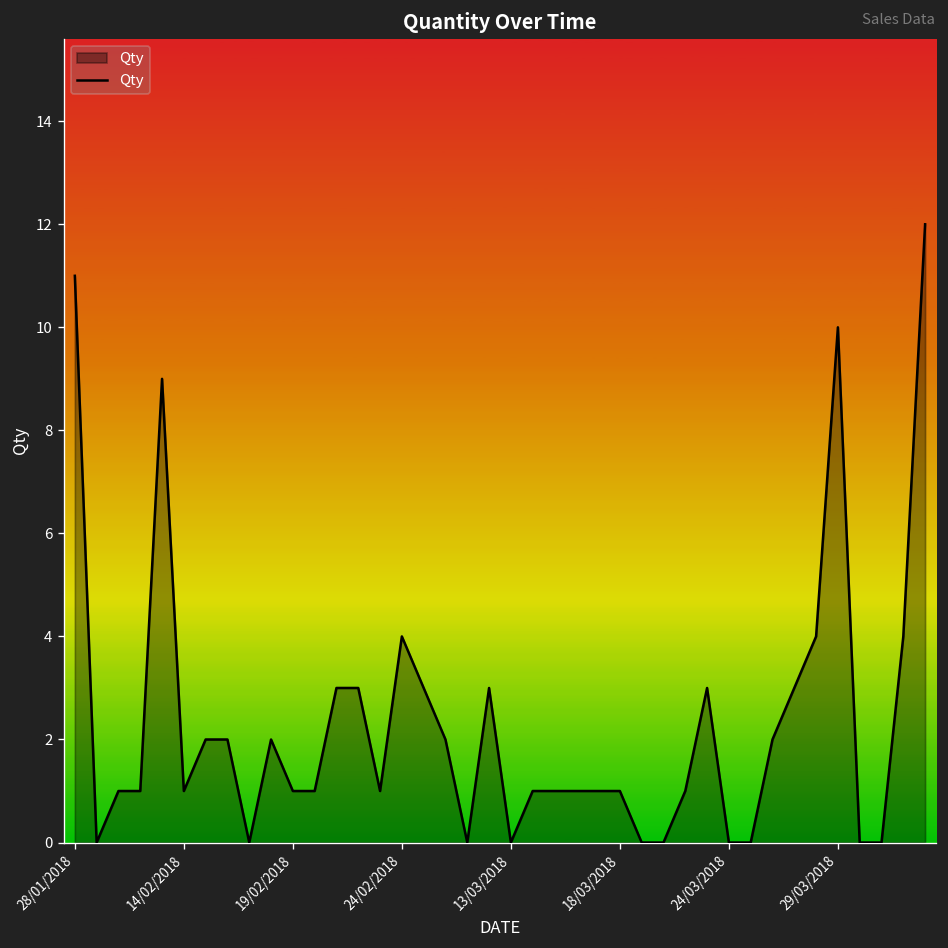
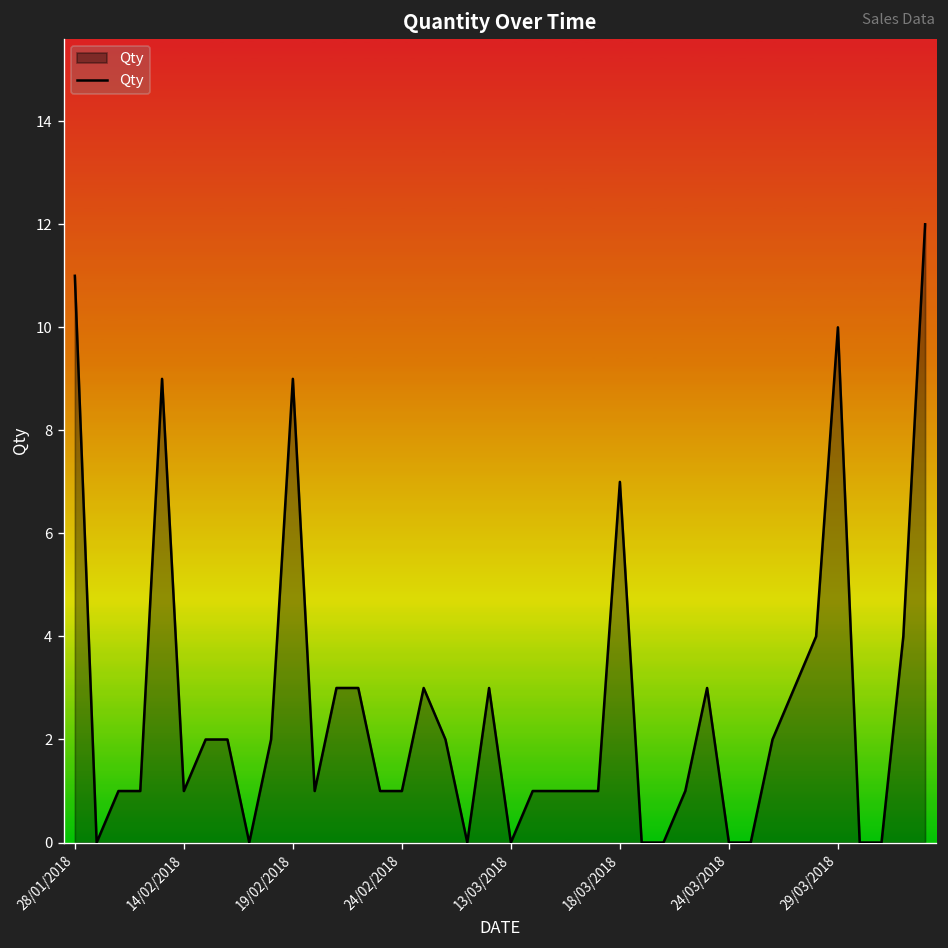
19/02/2018: 1 -> 9
24/02/2018: 4 -> 1
18/03/2018: 1 -> 7
